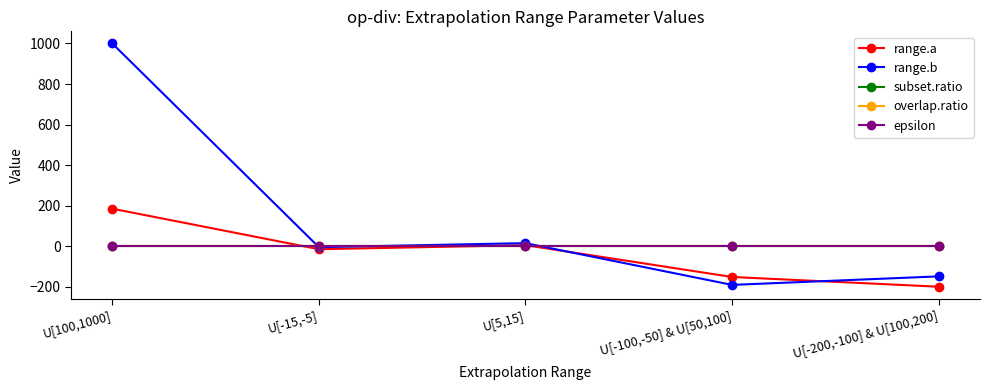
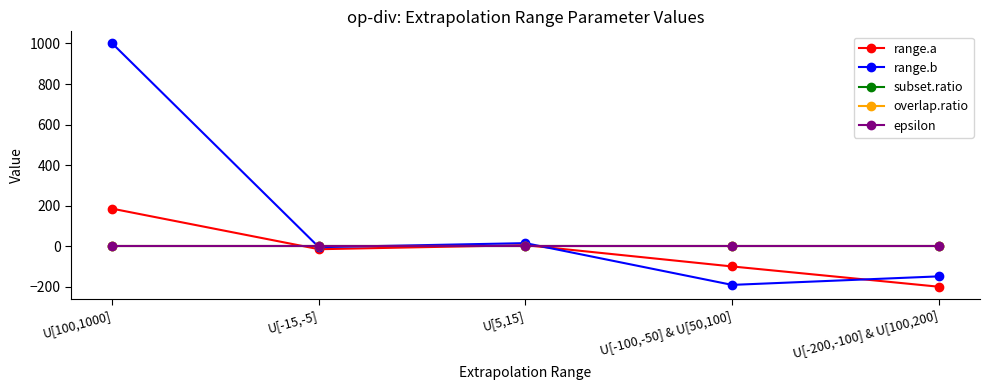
range.a, U[-100,-50] & U[50,100]: -150 -> -100
